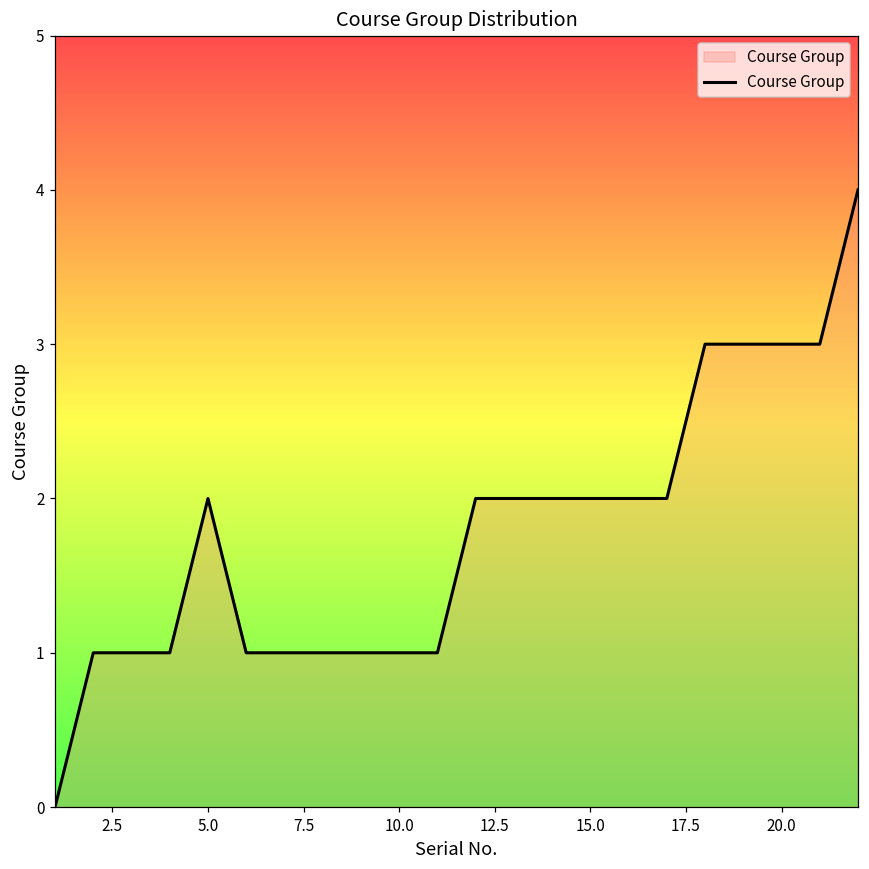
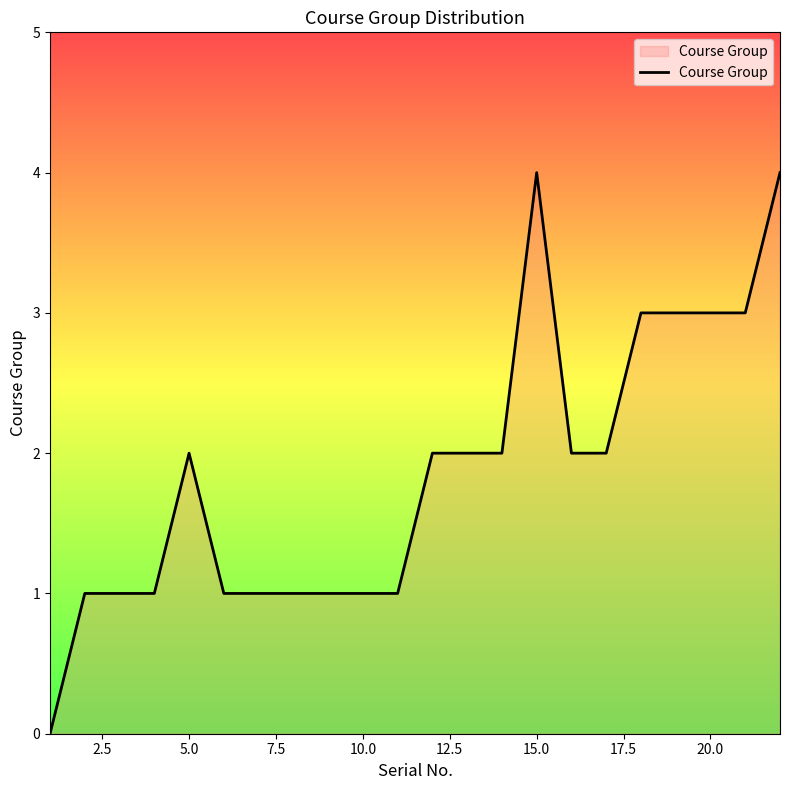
15.0: 2 -> 4
